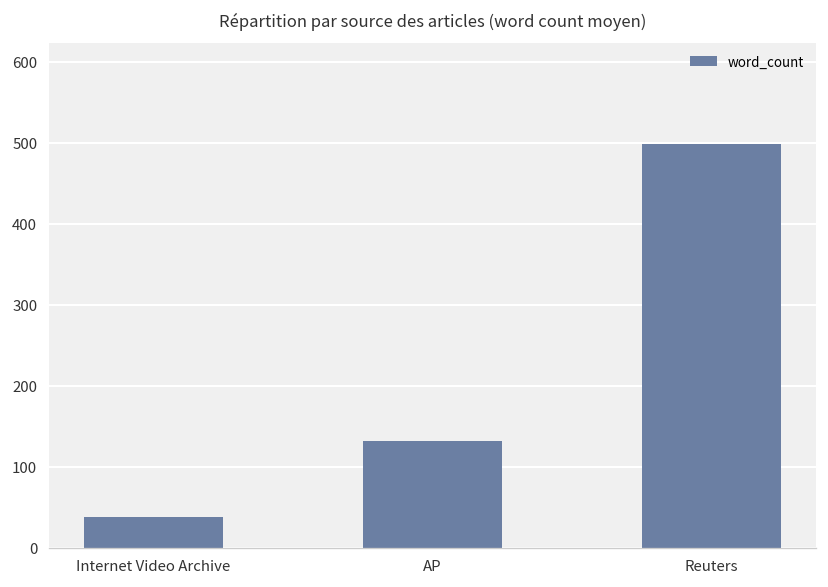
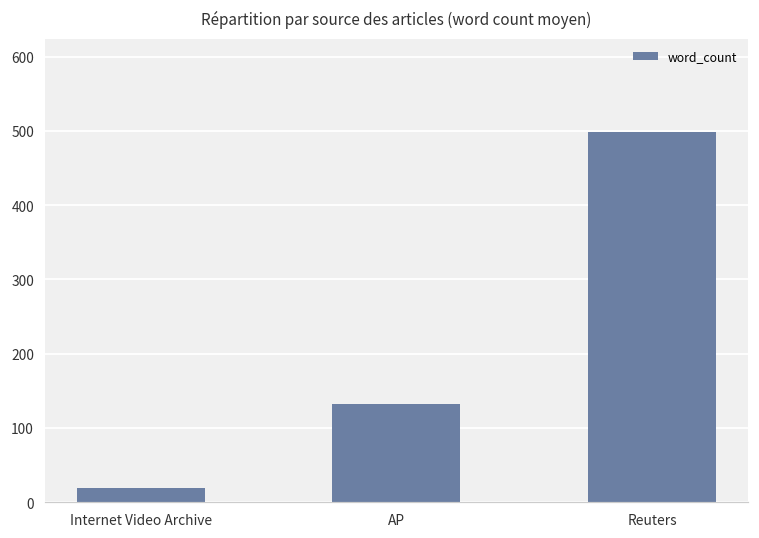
Internet Video Archive: 40 -> 20
